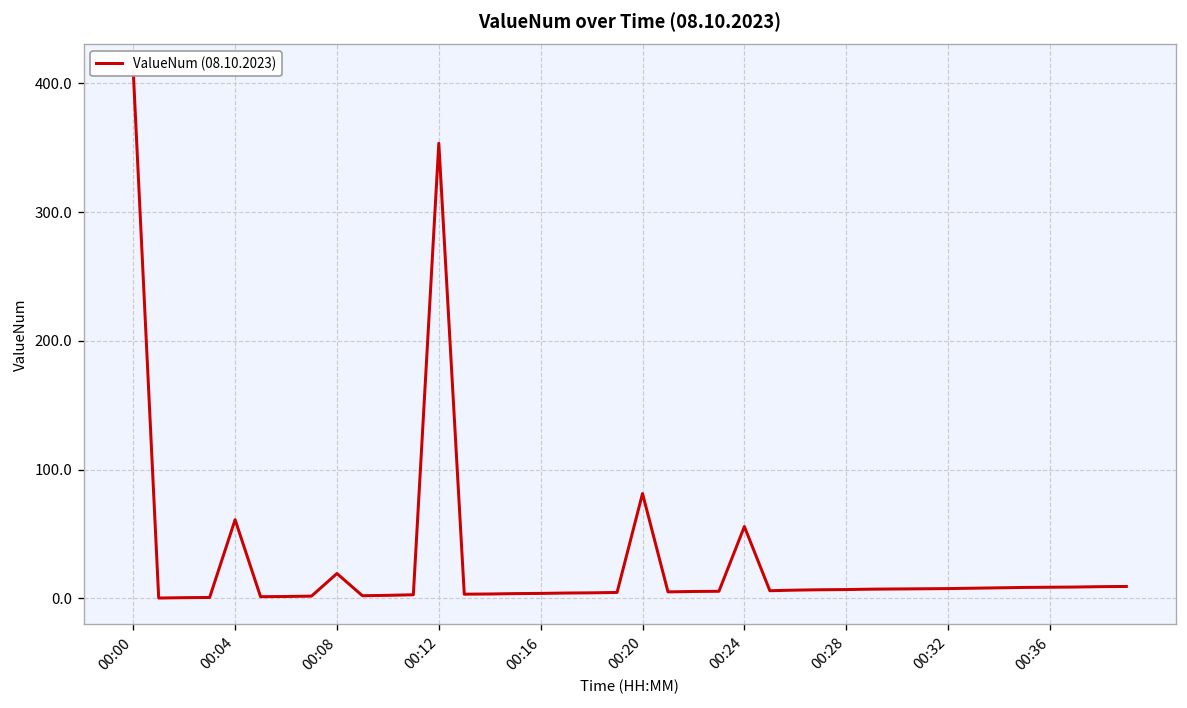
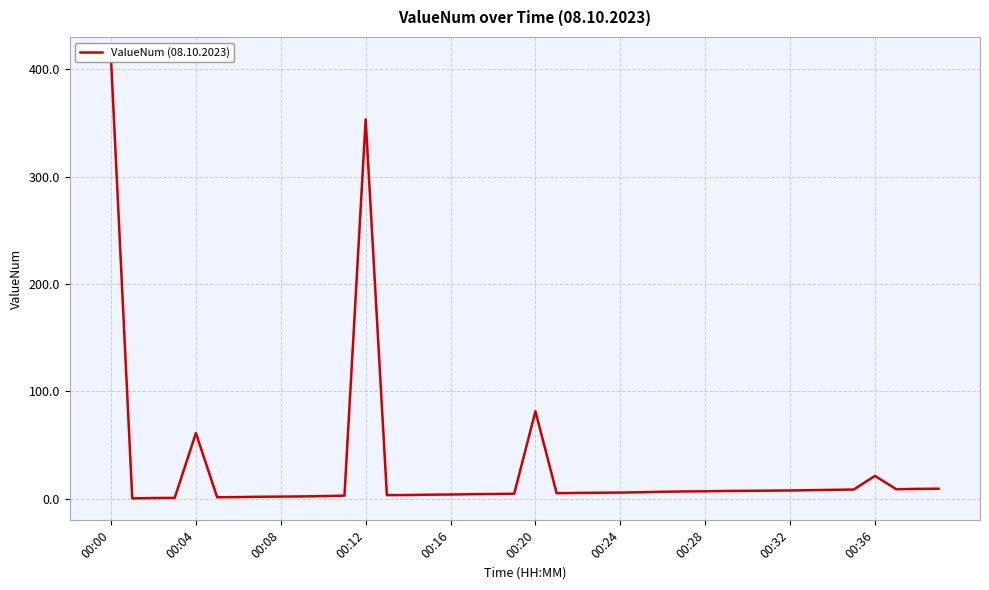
00:08: 19 -> 2
00:24: 56 -> 6
00:36: 9 -> 21
